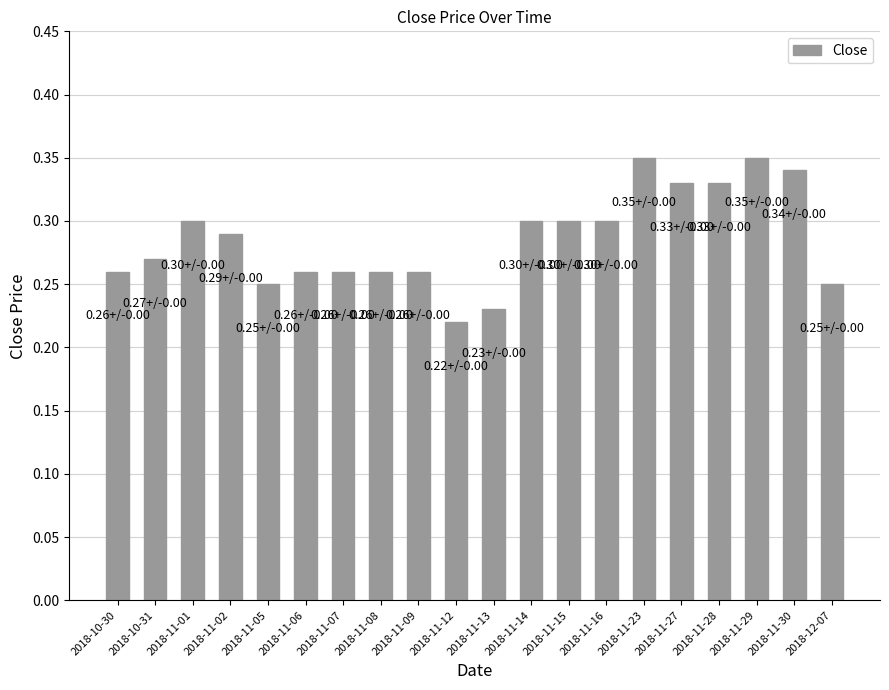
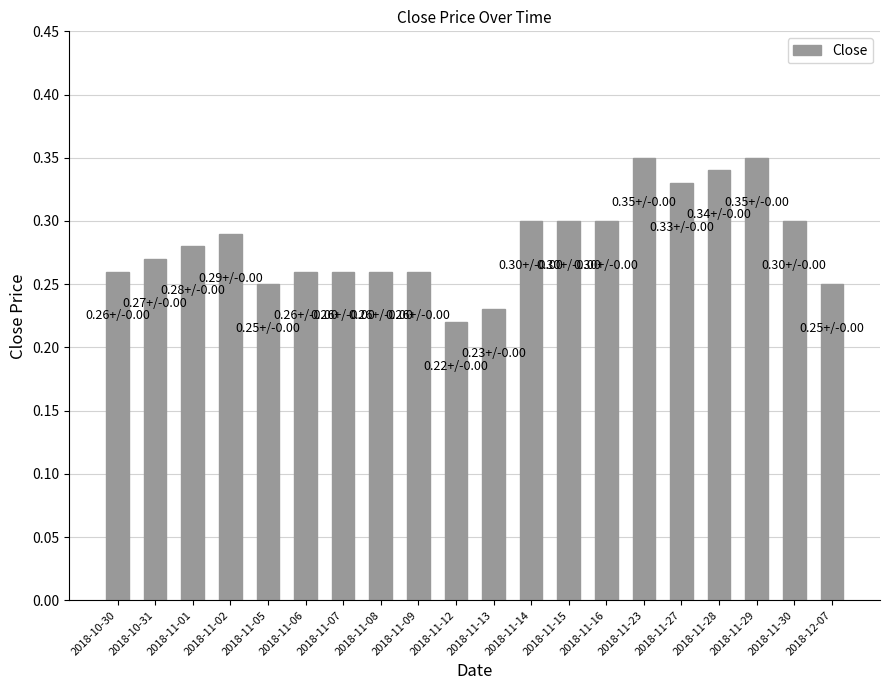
2018-11-01: 0.30+/ -> 0.28+/
2018-11-28: 0.33+/ -> 0.34+/
2018-11-30: 0.34+/ -> 0.30+/
